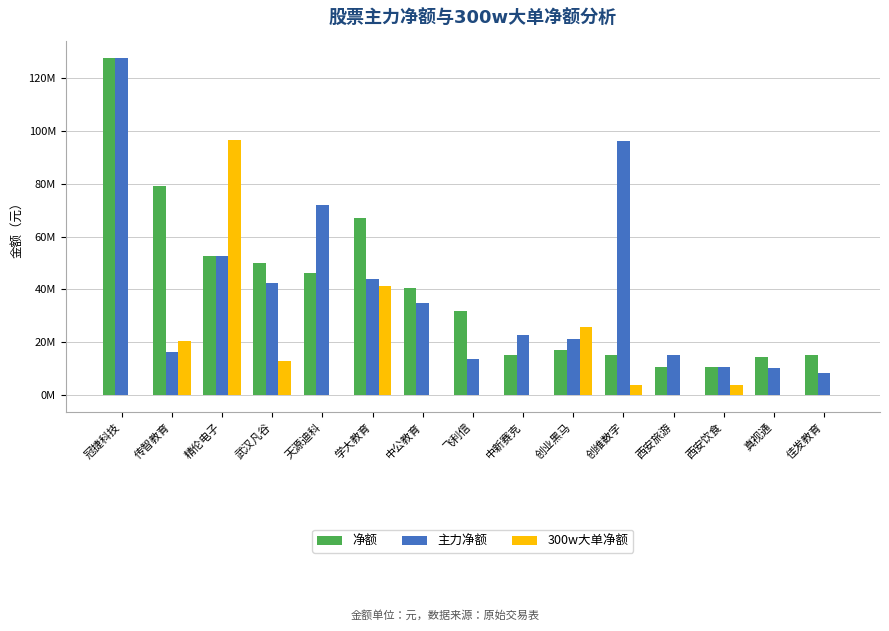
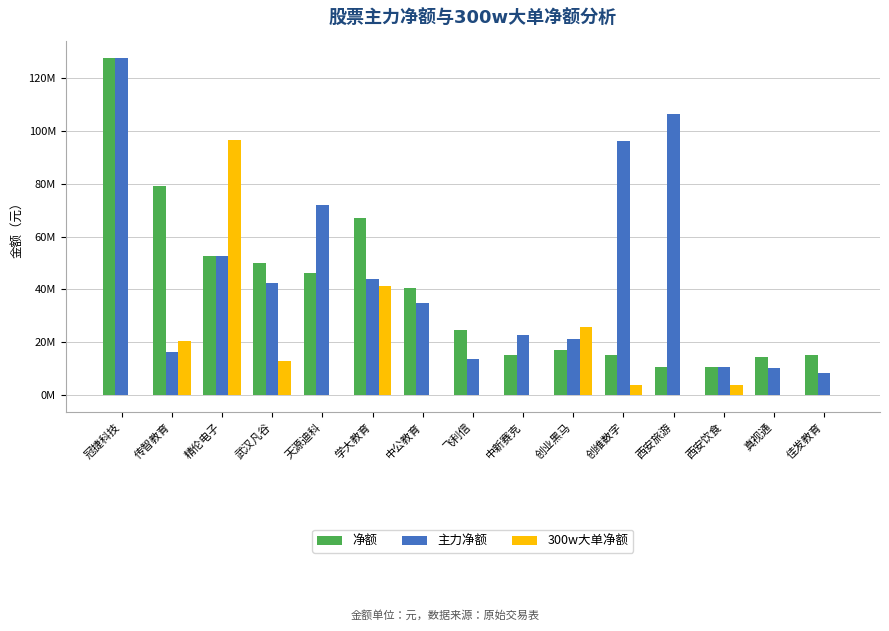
净额, 飞利信: 32000000 -> 25000000
主力净额, 西安旅游: 15000000 -> 106000000
